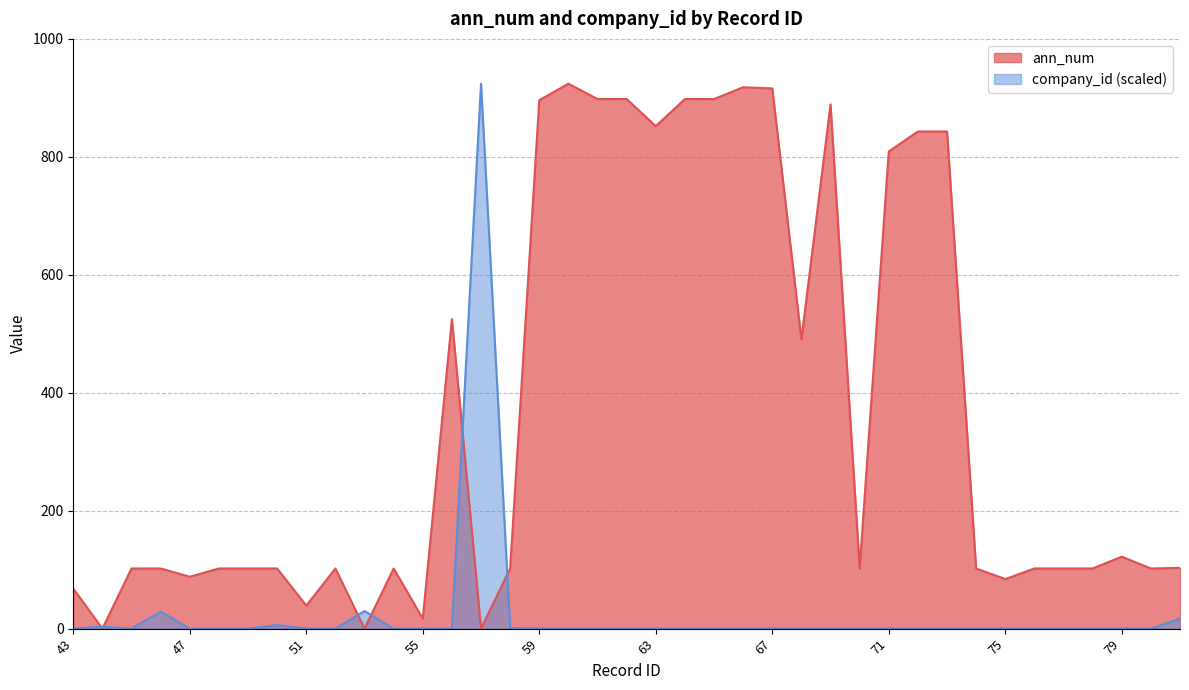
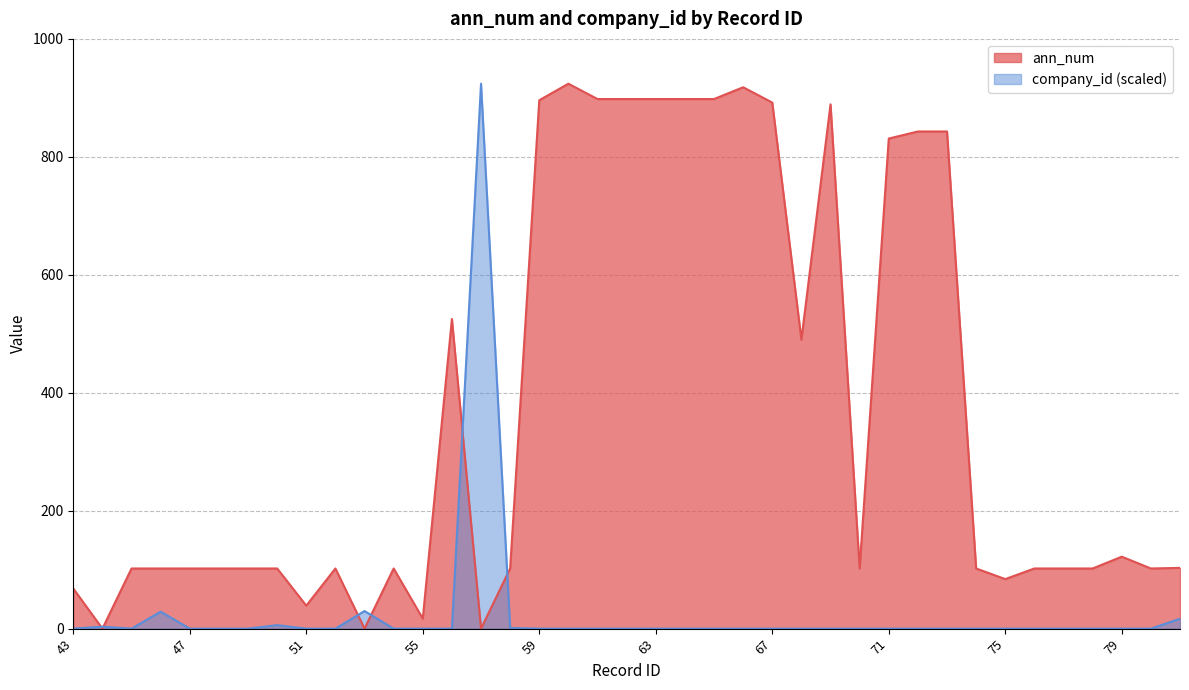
ann_num, 47: 90 -> 100
ann_num, 63: 850 -> 900
ann_num, 67: 920 -> 890
ann_num, 71: 810 -> 830
